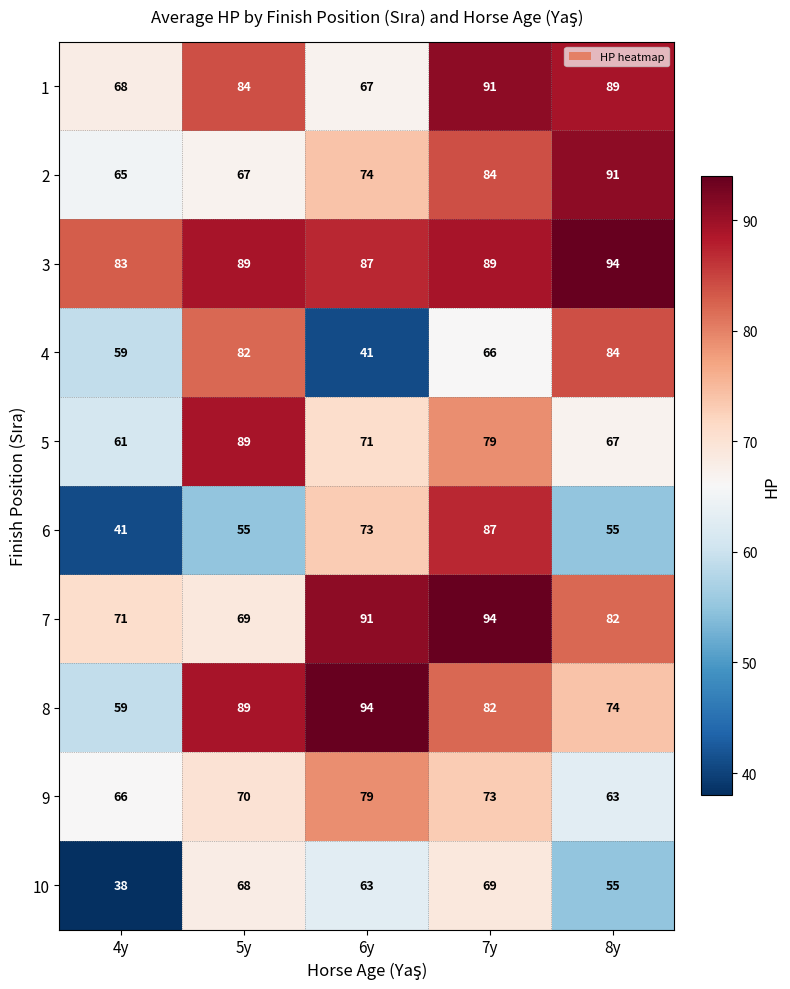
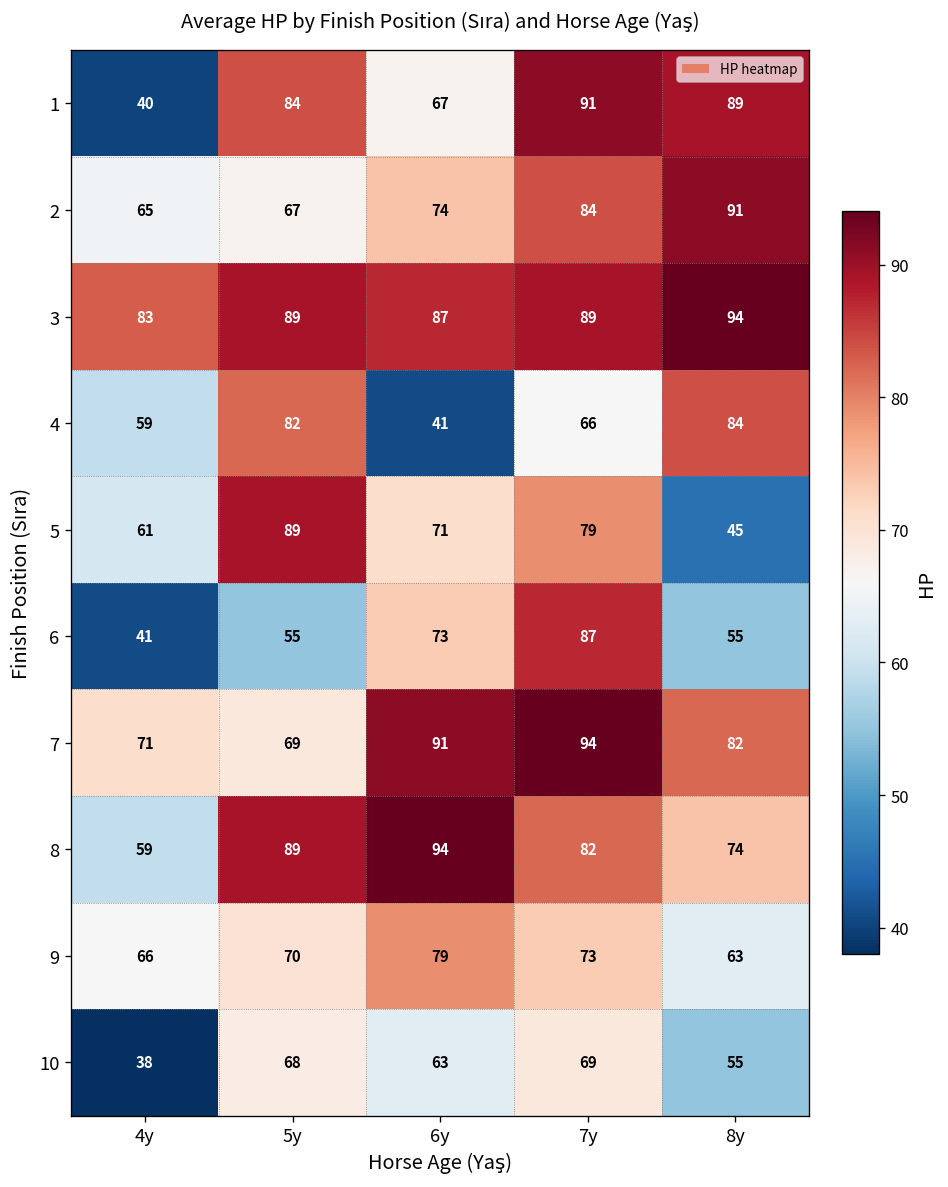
1, 4y: 68 -> 40
5, 8y: 67 -> 45
